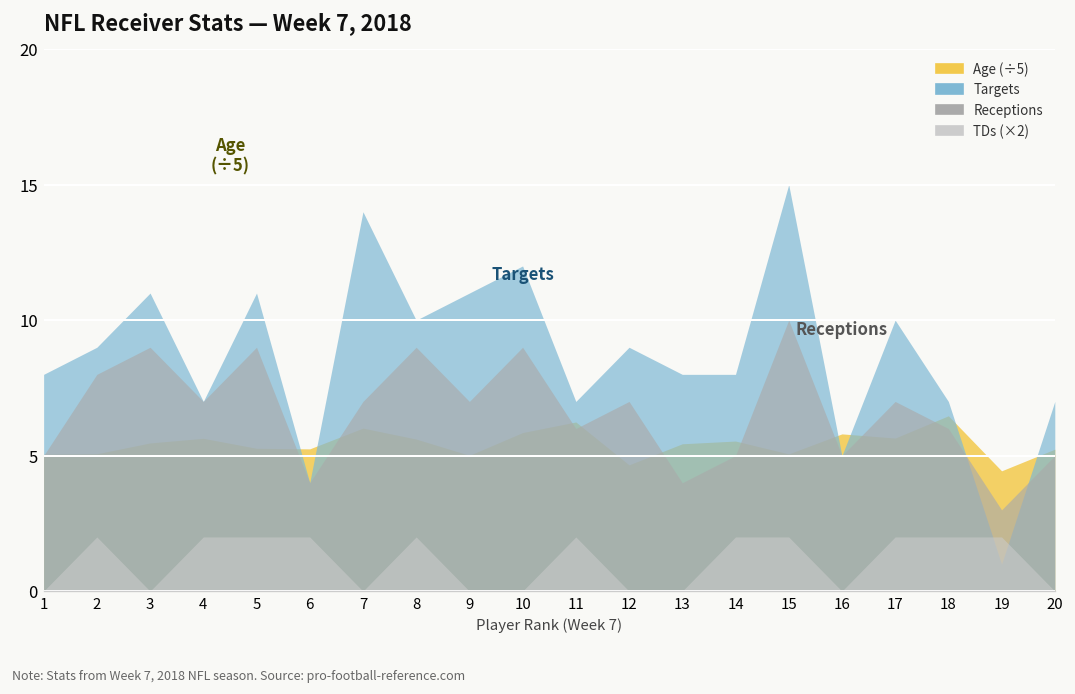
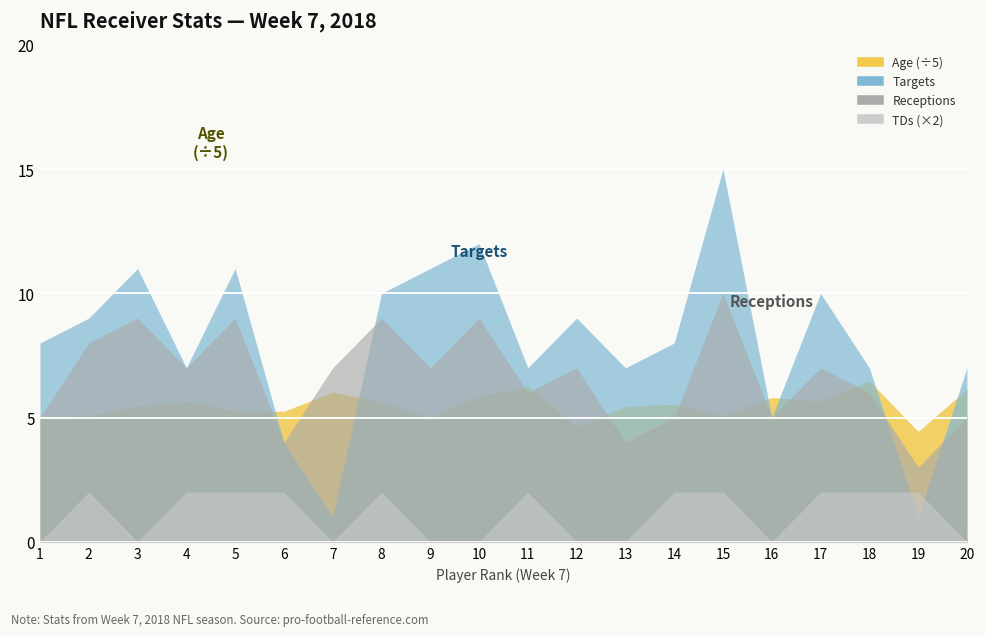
Targets, 7: 14 -> 1
Targets, 13: 8 -> 7
Age (÷5), 20: 5.2 -> 6.1
